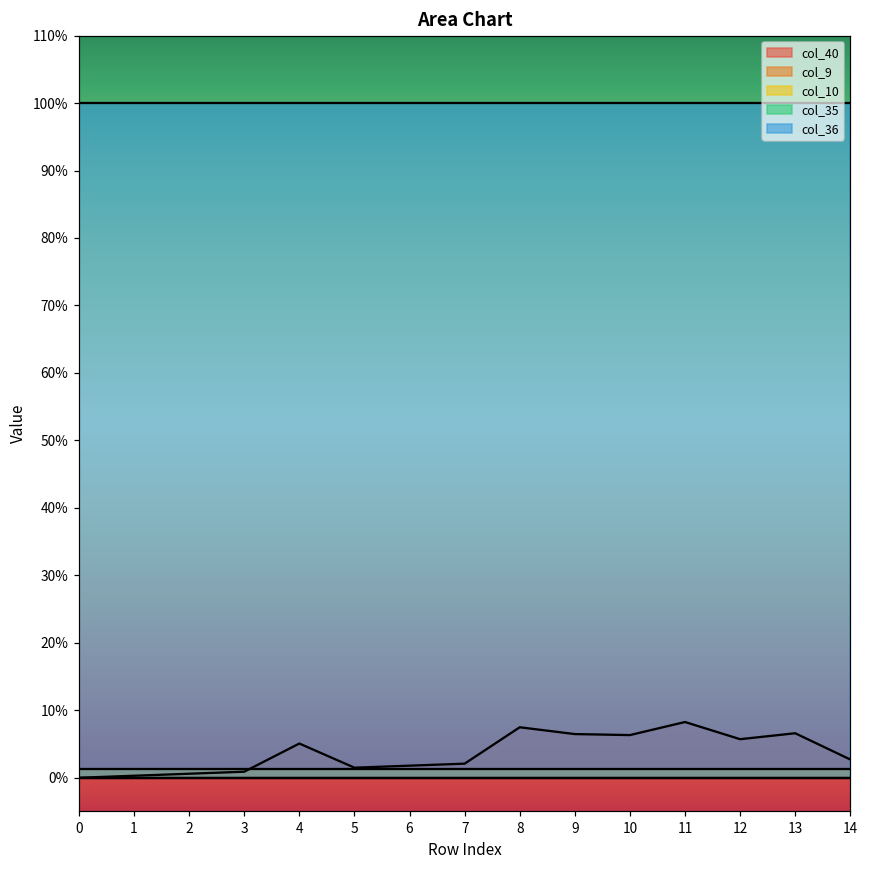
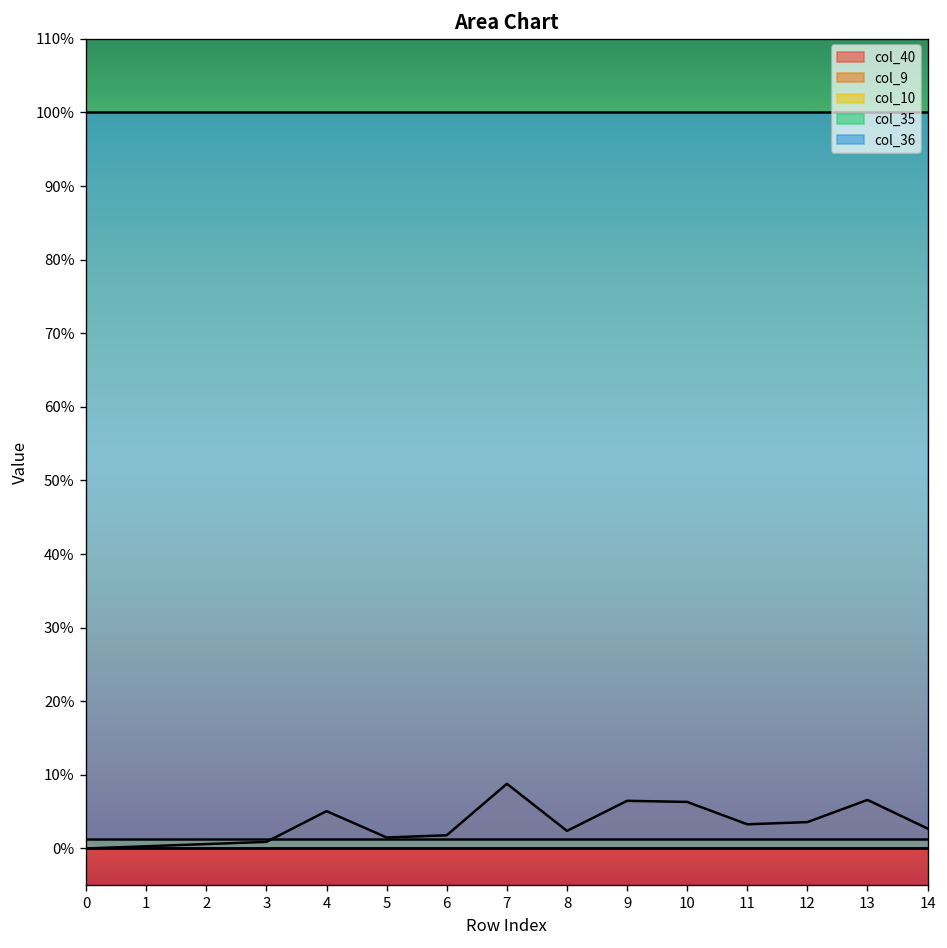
col_40, 7: 2% -> 9%
col_40, 8: 7% -> 2%
col_40, 11: 8% -> 3%
col_40, 12: 6% -> 4%
